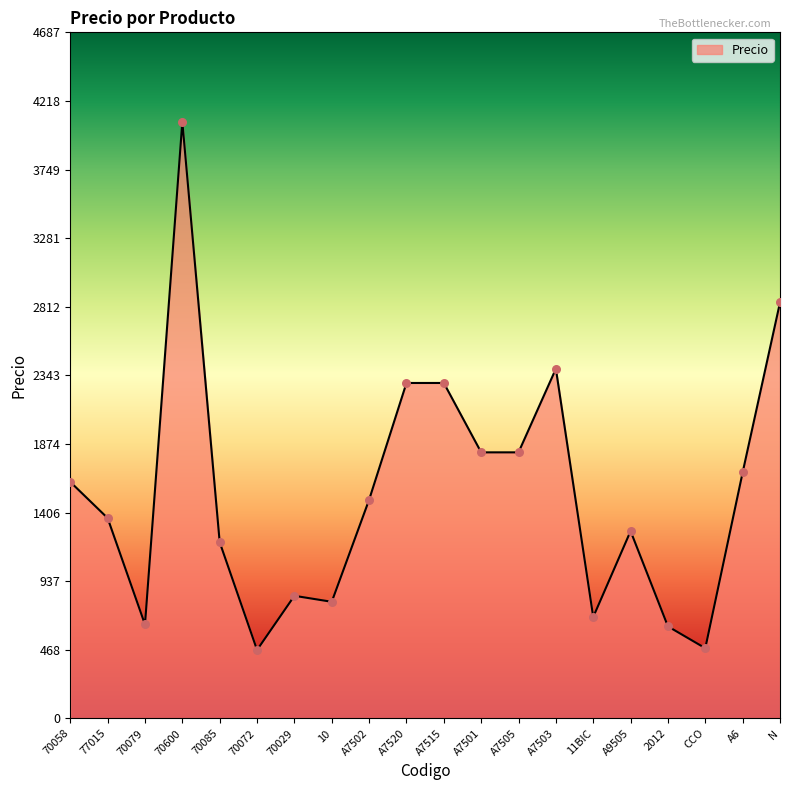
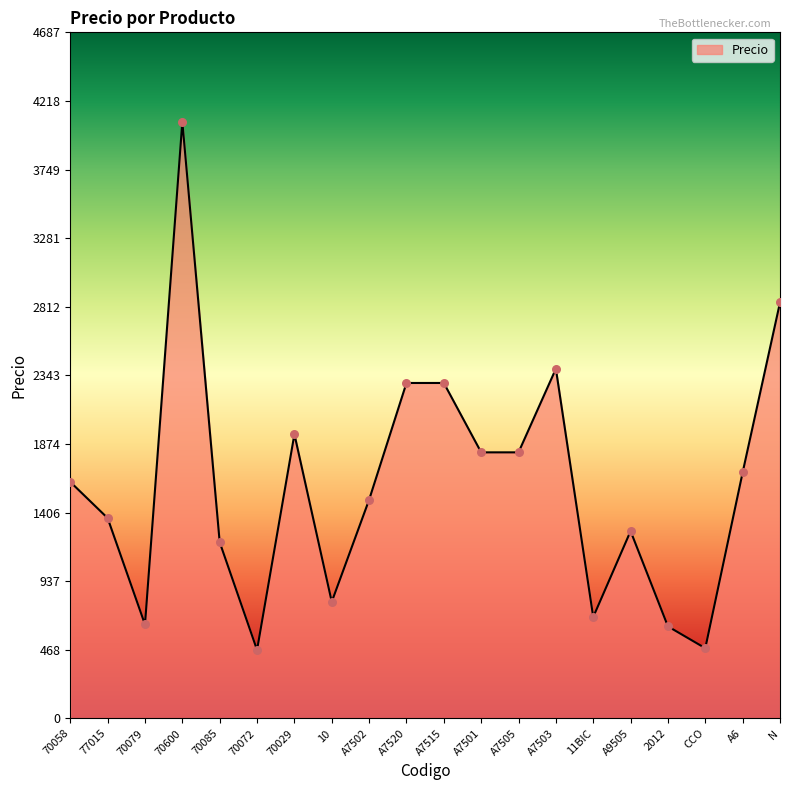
70029: 840 -> 1940
